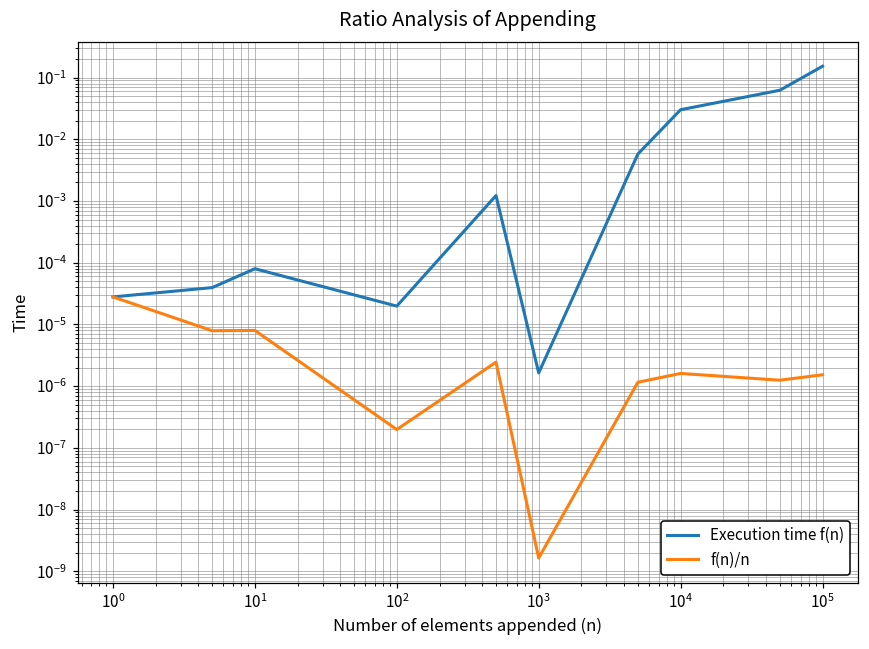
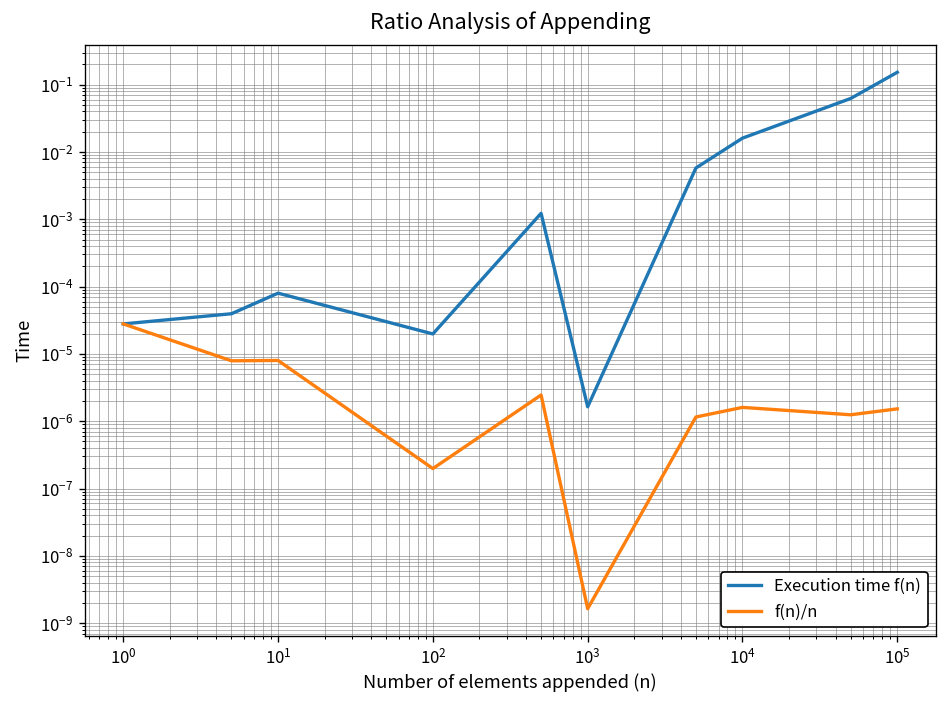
Execution time f(n), 10^4: 0.03 -> 0.016
